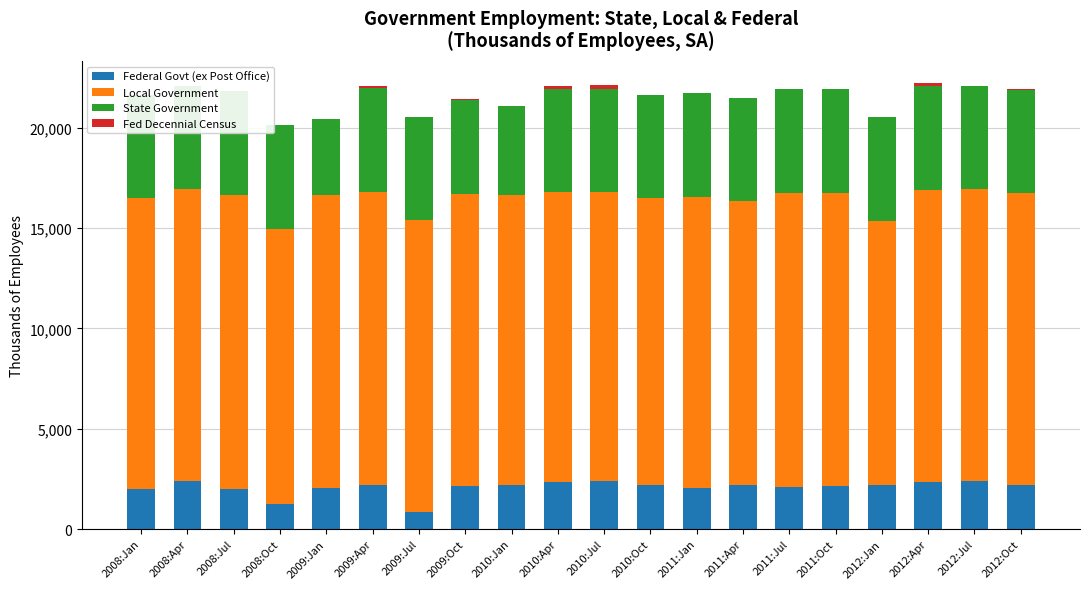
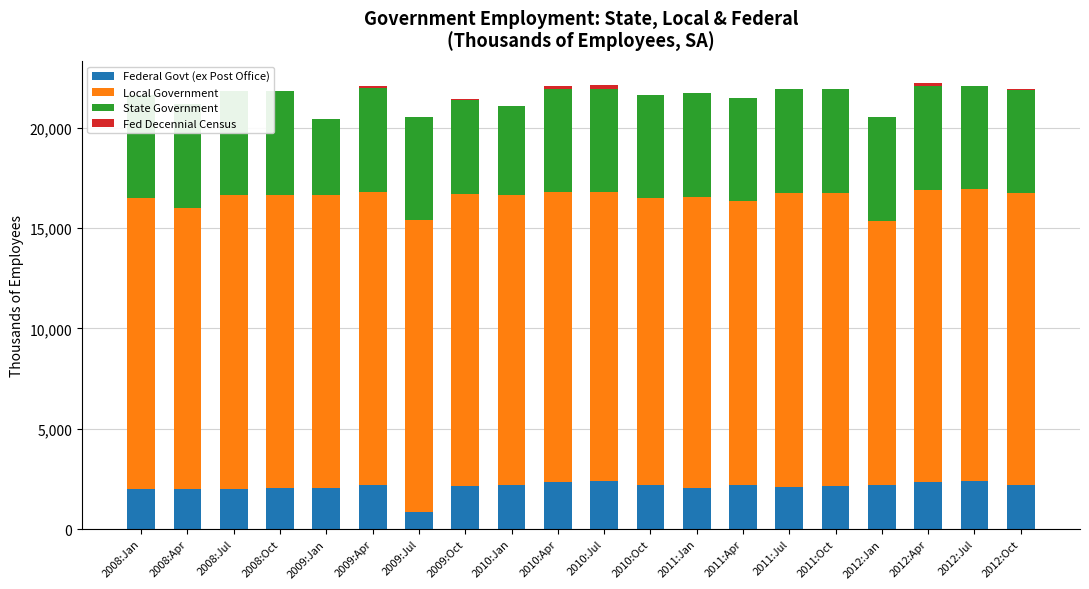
Federal Govt (ex Post Office), 2008:Apr: 2,400 -> 2,000
Local Government, 2008:Apr: 14,500 -> 14,000
Federal Govt (ex Post Office), 2008:Oct: 1,200 -> 2,000
Local Government, 2008:Oct: 13,700 -> 14,600
